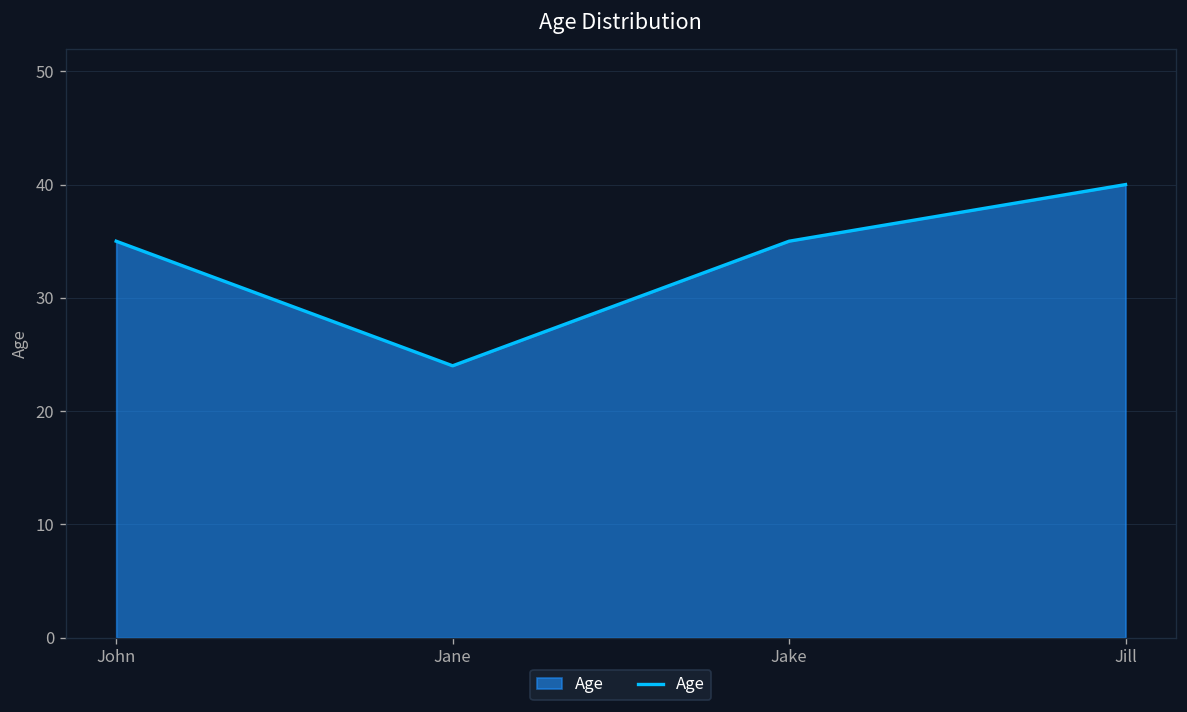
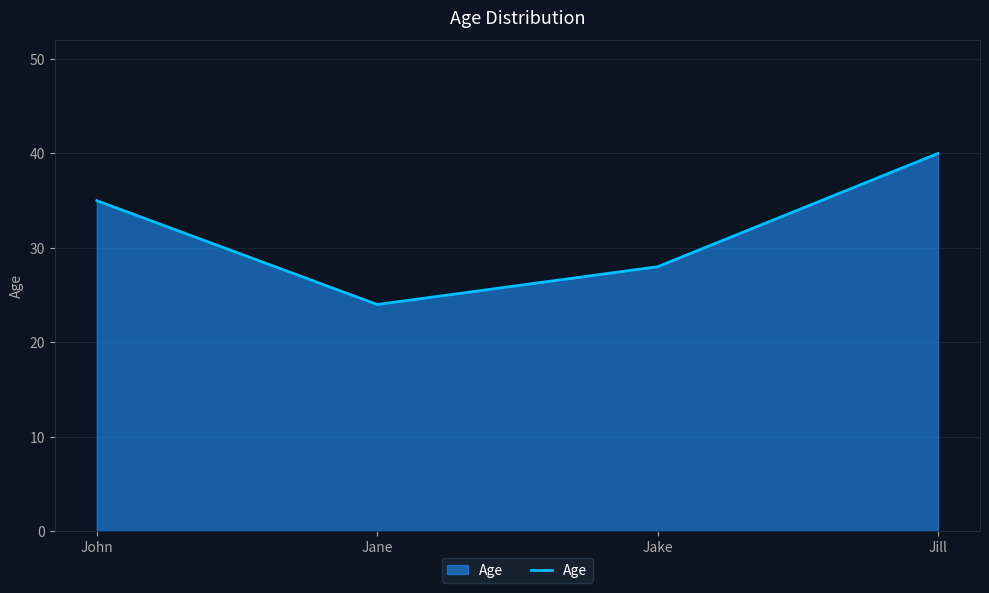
Jake: 35 -> 28
